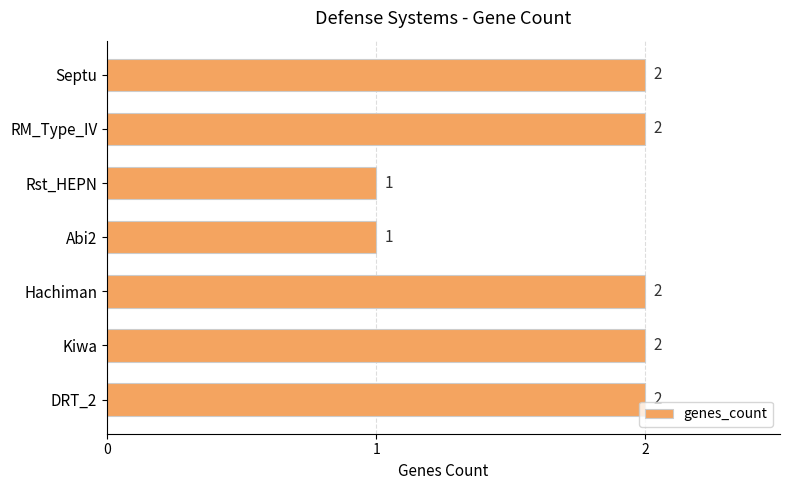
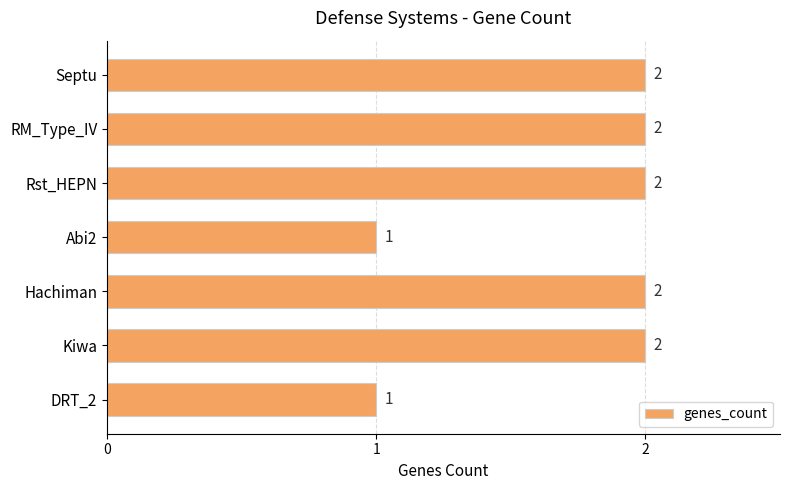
Rst_HEPN: 1 -> 2
DRT_2: 2 -> 1
